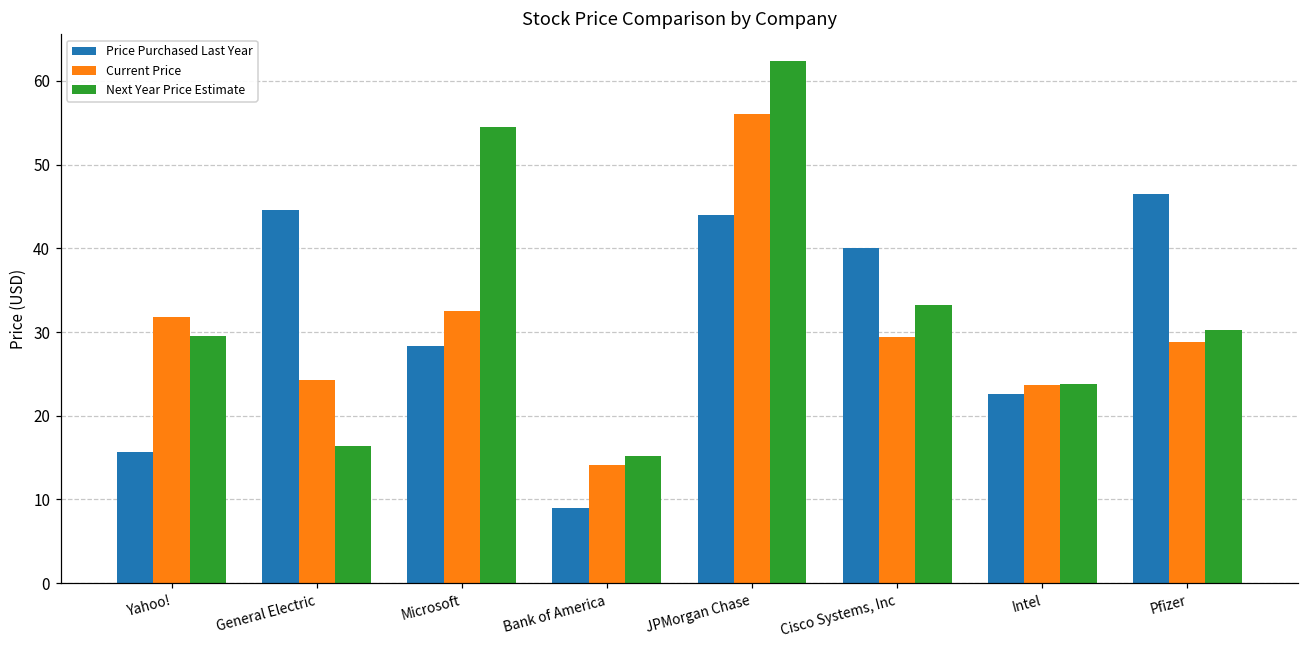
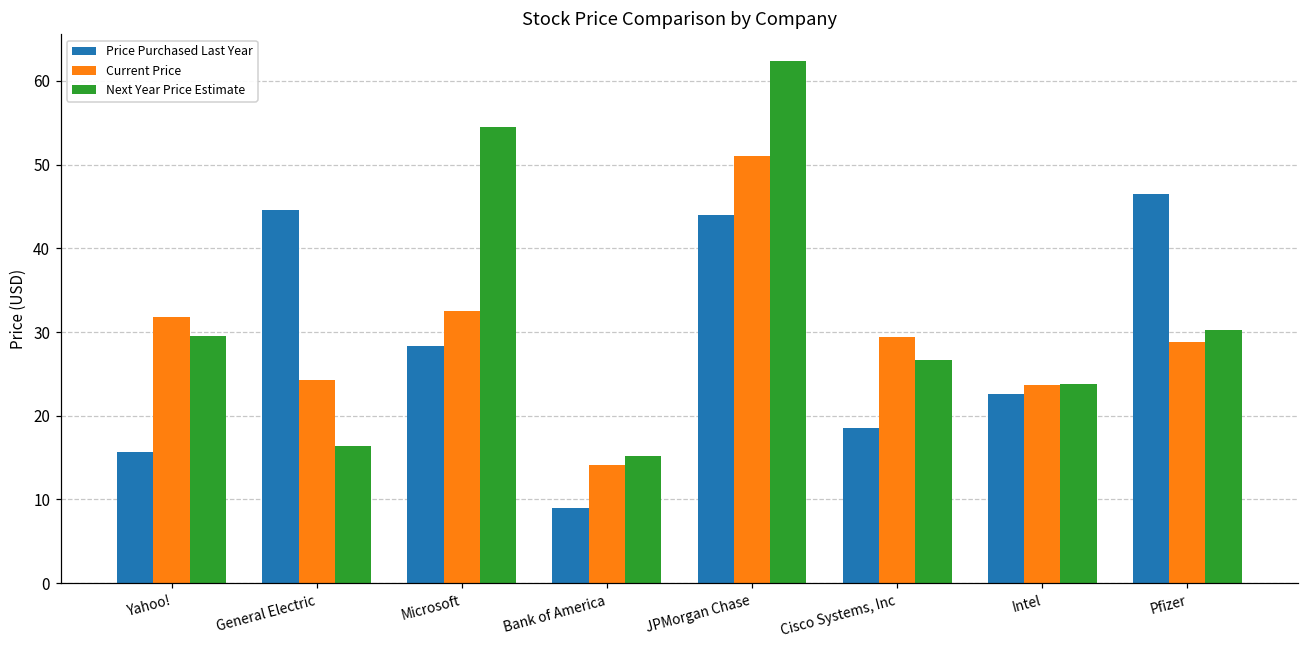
Current Price, JPMorgan Chase: 56 -> 51
Price Purchased Last Year, Cisco Systems, Inc: 40 -> 19
Next Year Price Estimate, Cisco Systems, Inc: 33 -> 27
